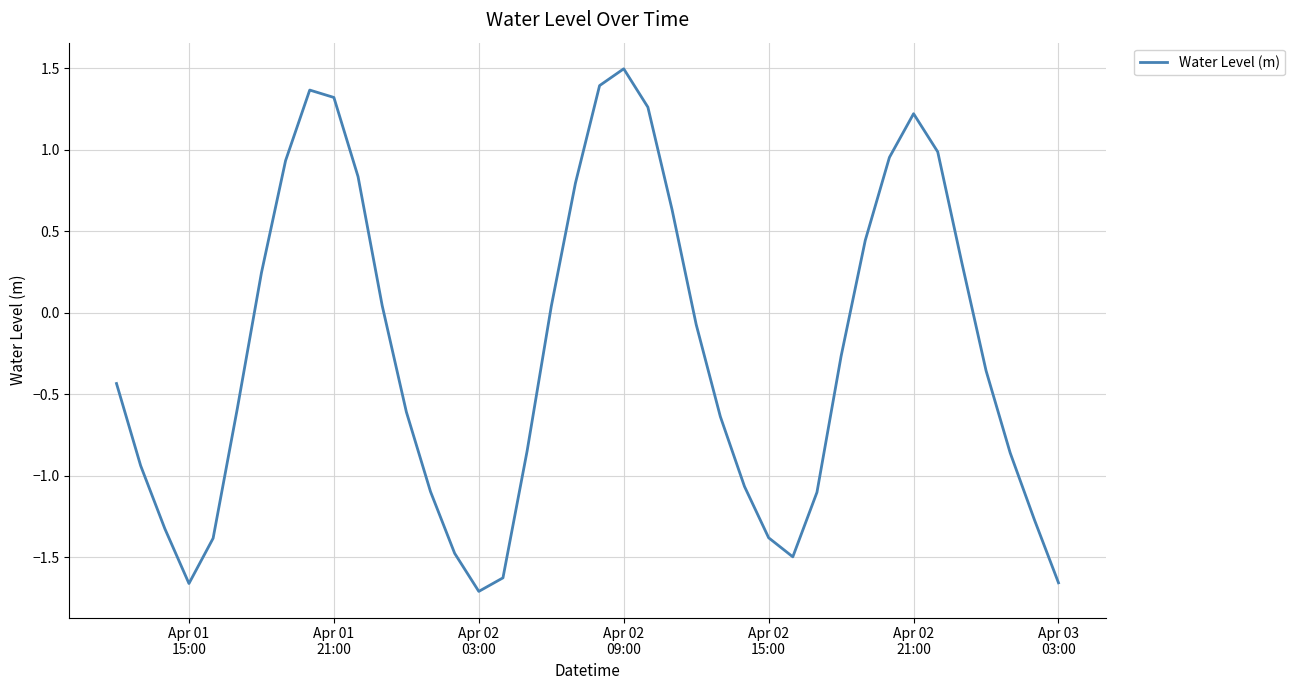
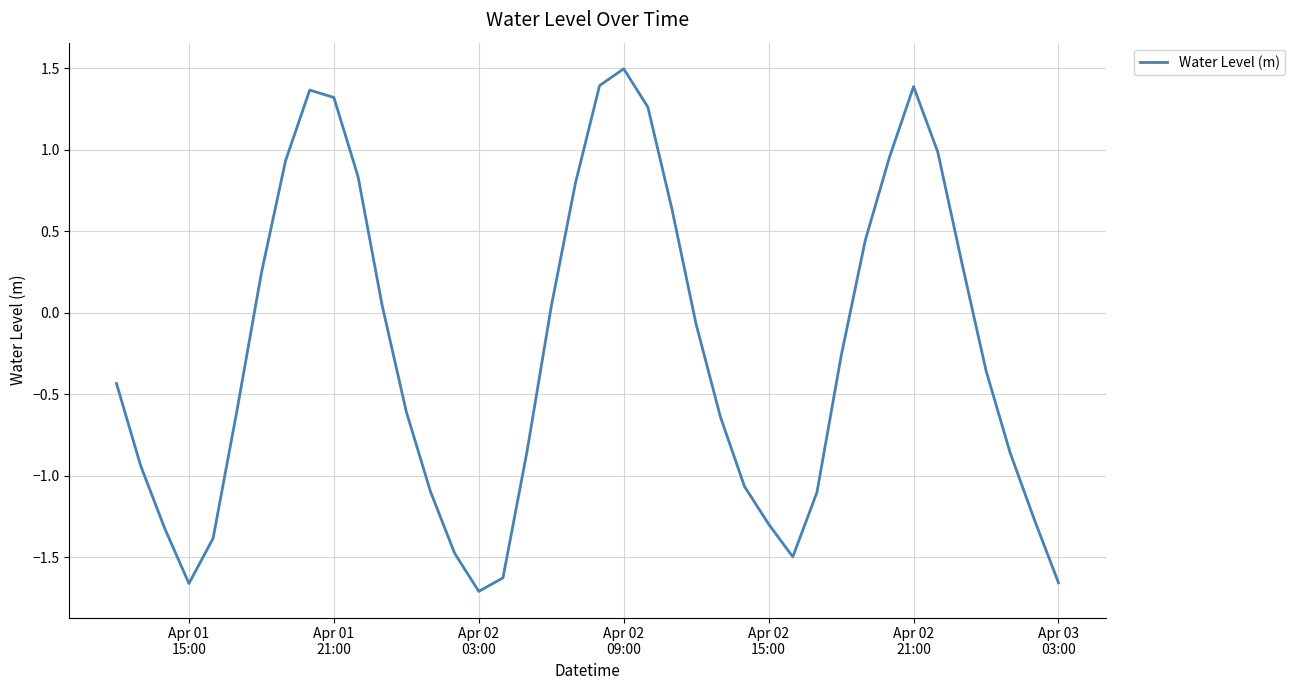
Apr 02 15:00: -1.38 -> -1.30
Apr 02 21:00: 1.22 -> 1.39
